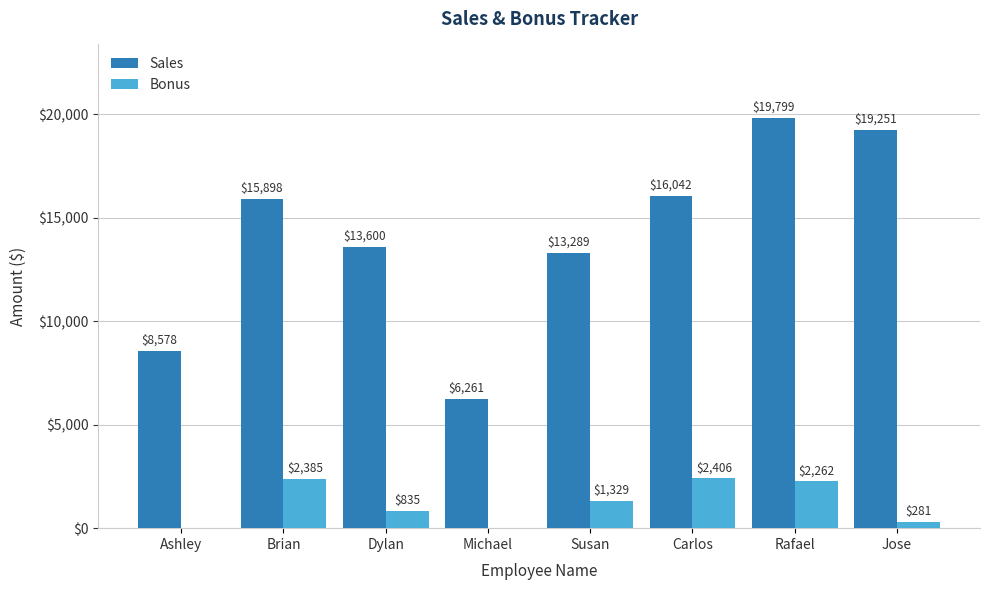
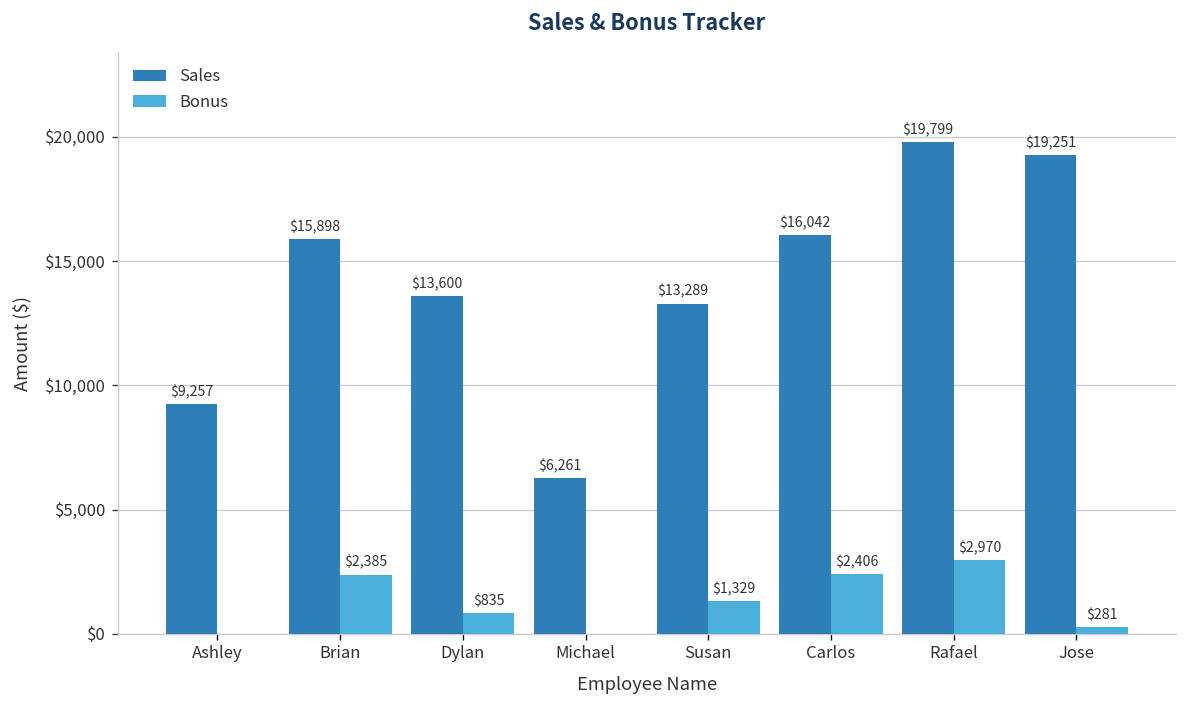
Sales, Ashley: $8,578 -> $9,257
Bonus, Rafael: $2,262 -> $2,970
